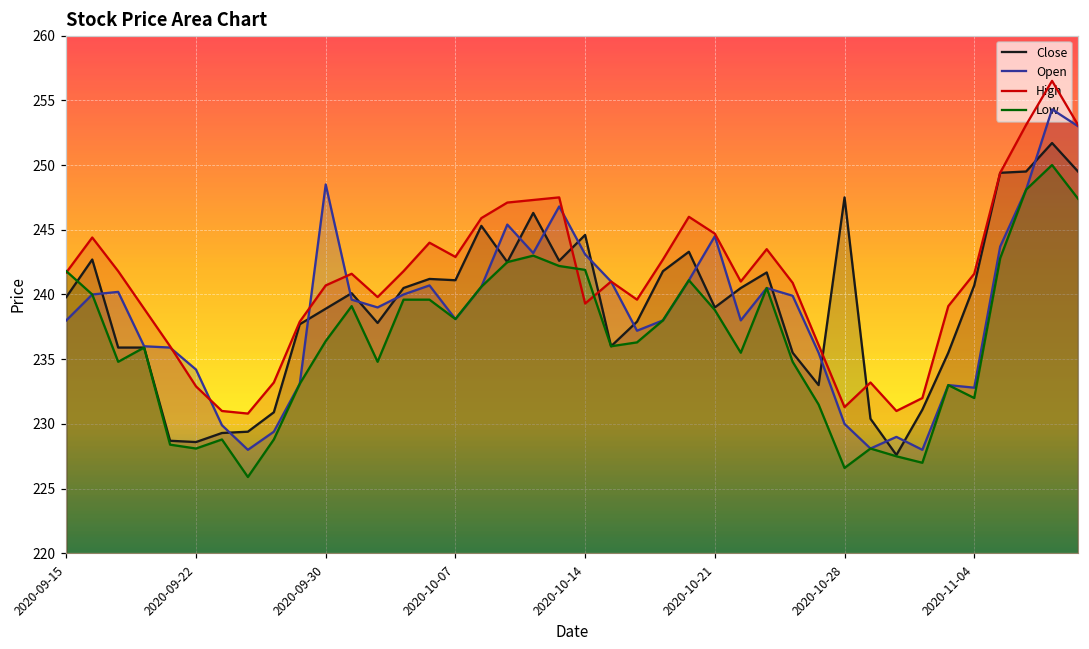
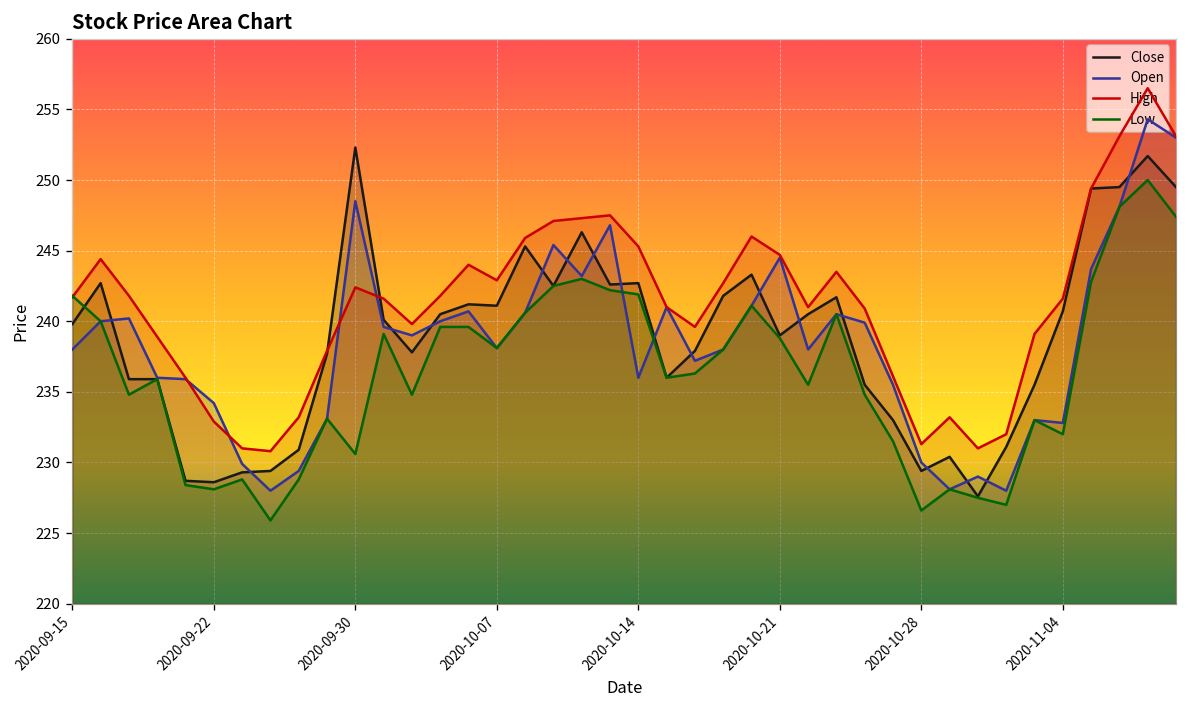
Close, 2020-09-30: 238.9 -> 252.3
High, 2020-09-30: 240.7 -> 242.4
Low, 2020-09-30: 236.4 -> 230.6
Close, 2020-10-14: 244.6 -> 242.7
Open, 2020-10-14: 243.1 -> 236.0
High, 2020-10-14: 239.3 -> 245.3
Close, 2020-10-28: 247.5 -> 229.4
